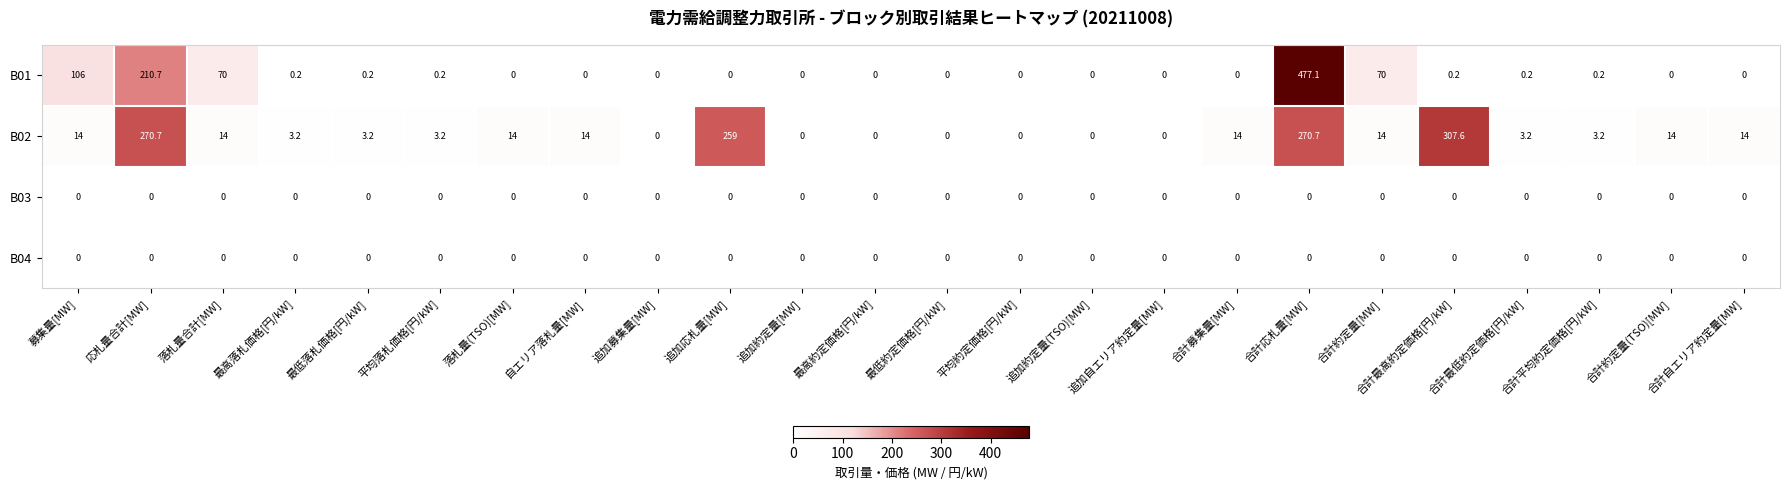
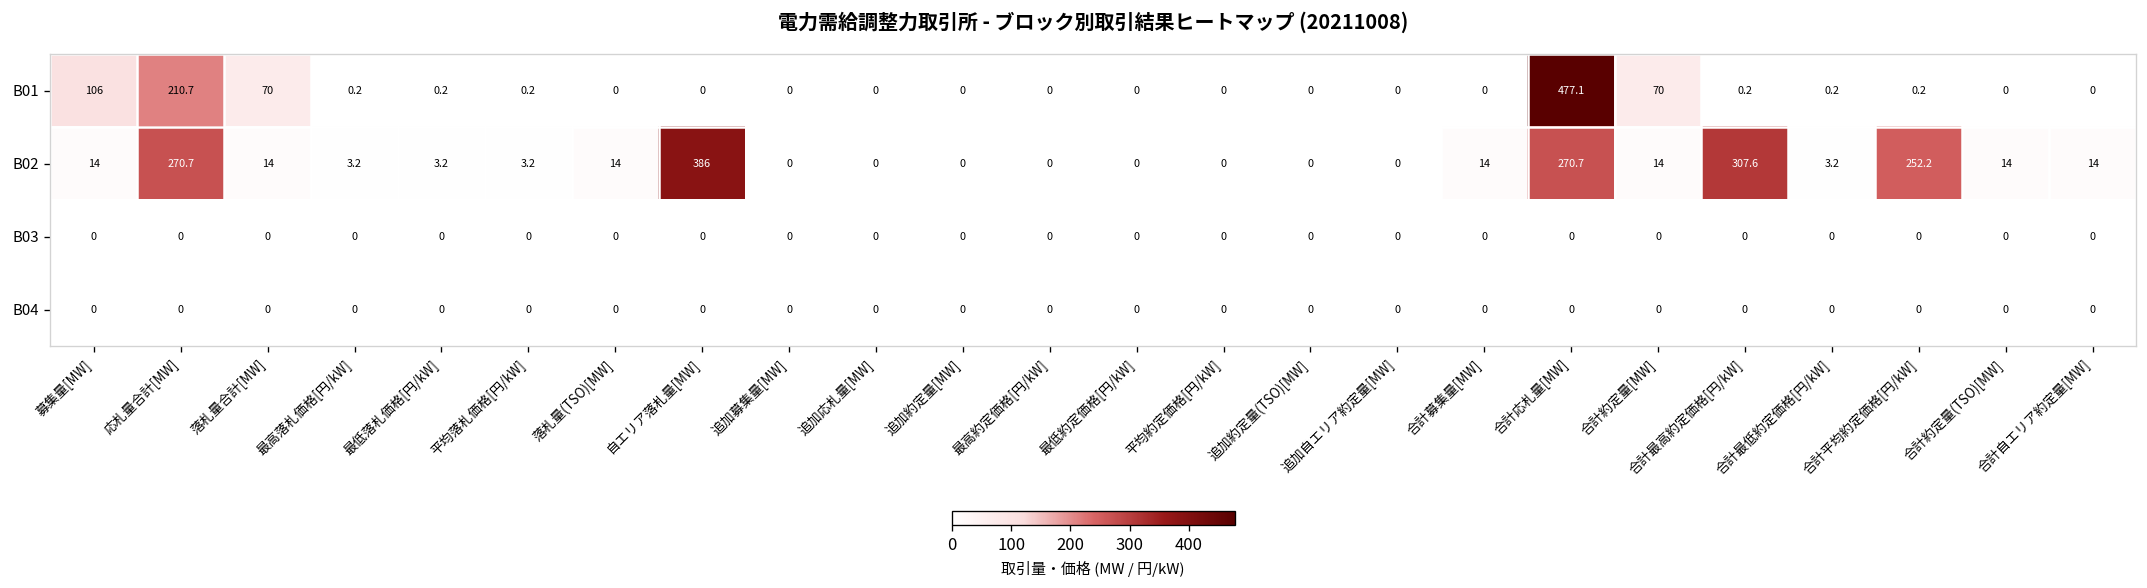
B02, 自エリア落札量[MW]: 14 -> 386
B02, 追加応札量[MW]: 259 -> 0
B02, 合計平均約定価格[円/kW]: 3.2 -> 252.2
